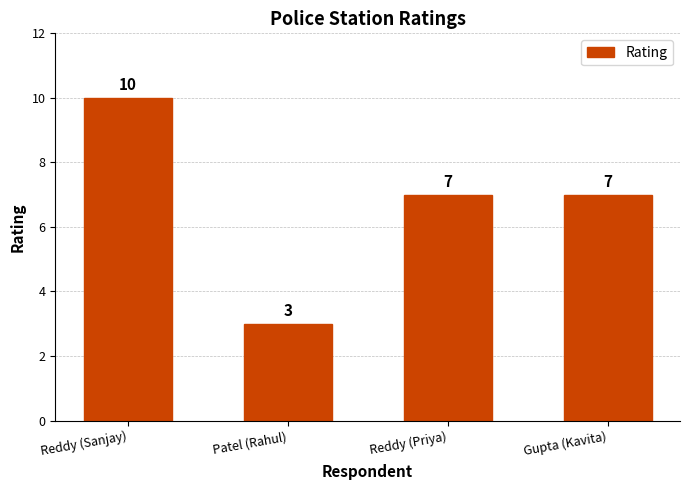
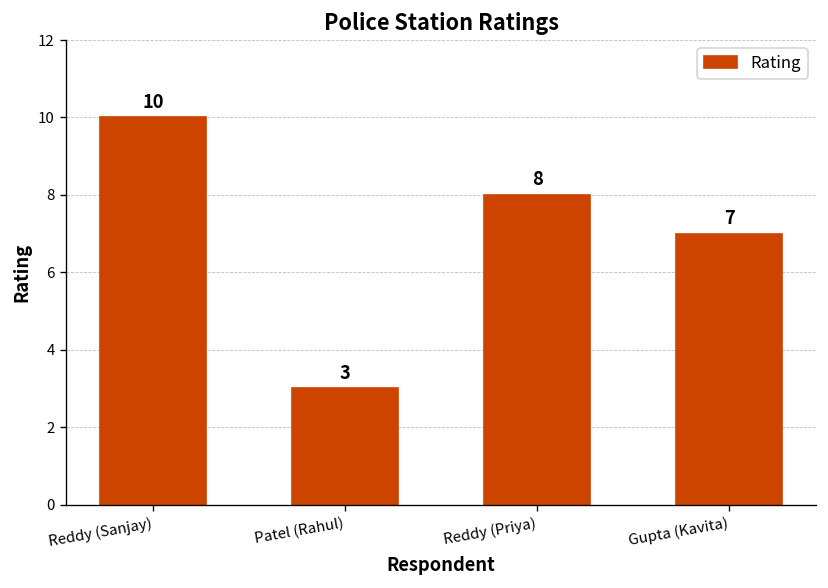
Reddy (Priya): 7 -> 8
